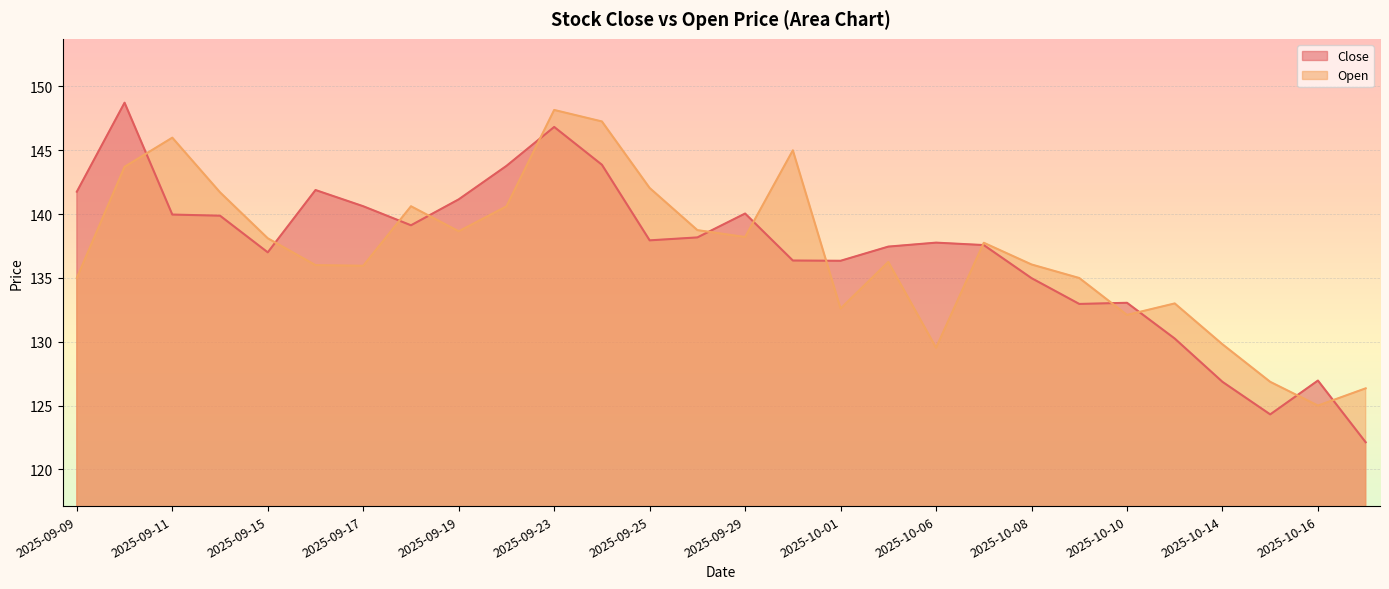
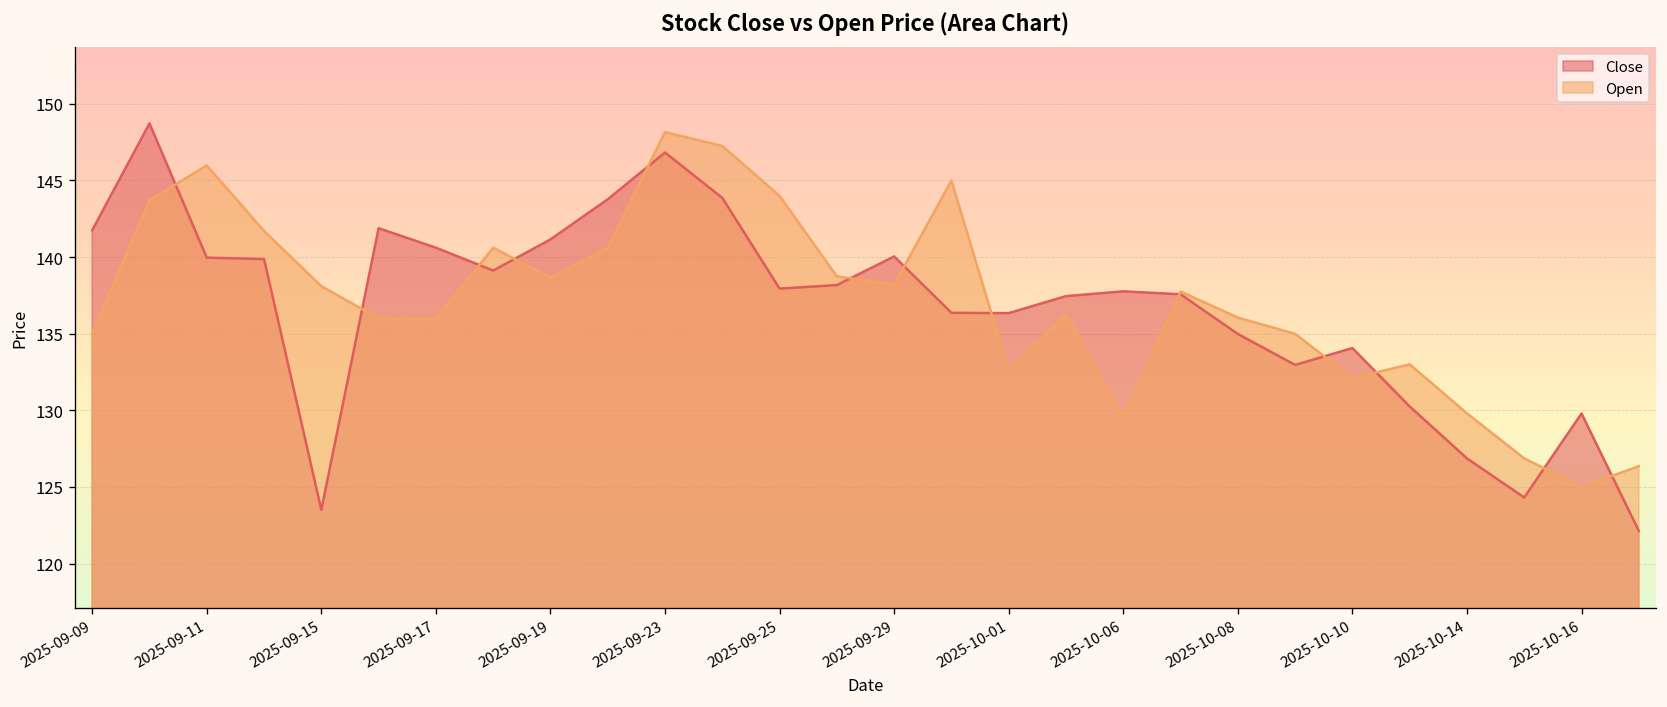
Close, 2025-09-15: 137.0 -> 123.5
Open, 2025-09-25: 142.0 -> 144.0
Close, 2025-10-10: 133.1 -> 134.1
Close, 2025-10-16: 127.0 -> 129.8
